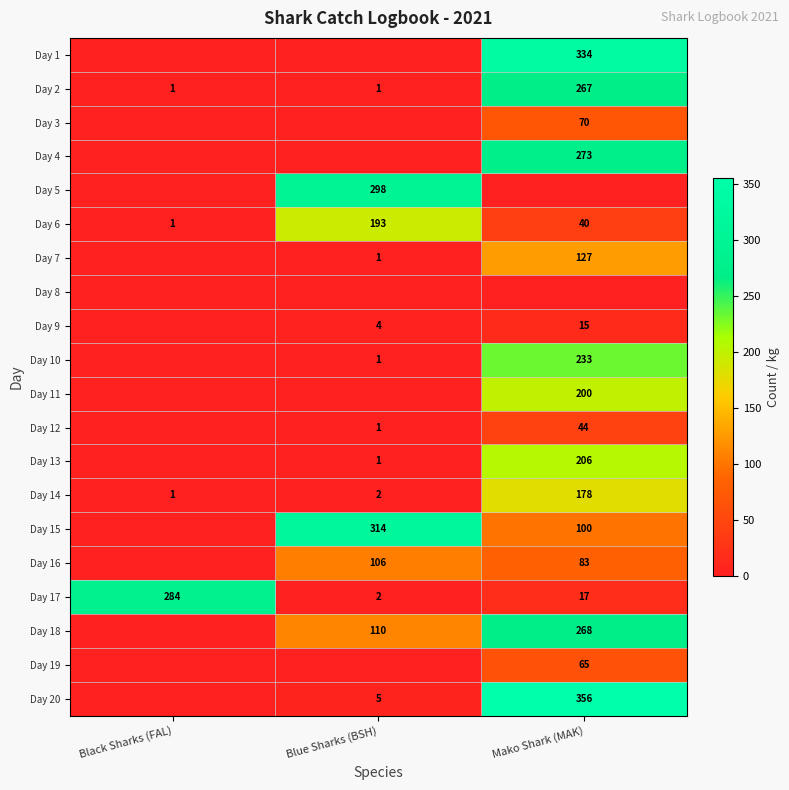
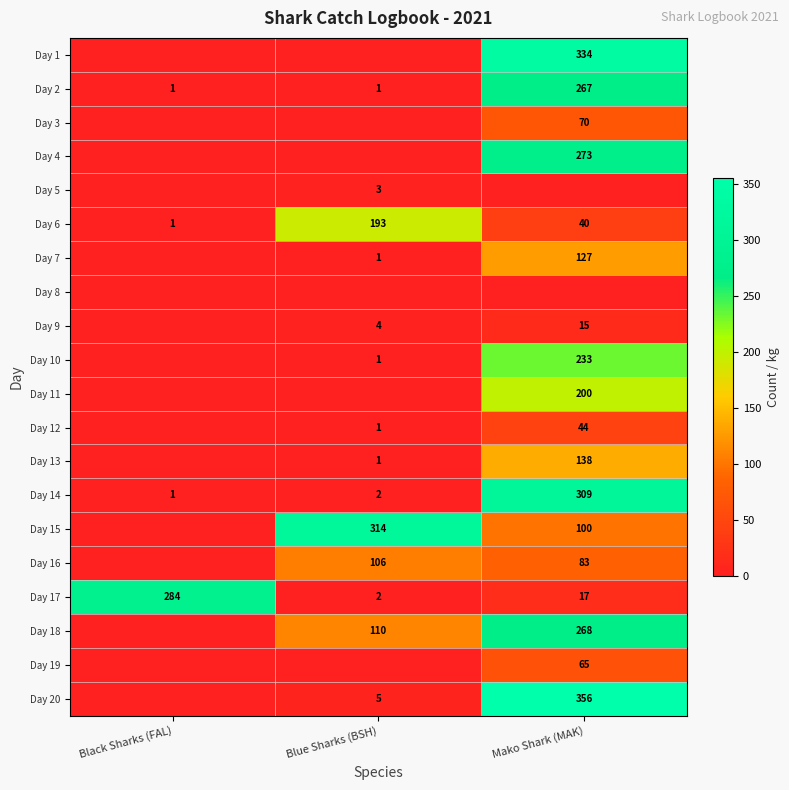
Day 5, Blue Sharks (BSH): 298 -> 3
Day 13, Mako Shark (MAK): 206 -> 138
Day 14, Mako Shark (MAK): 178 -> 309
